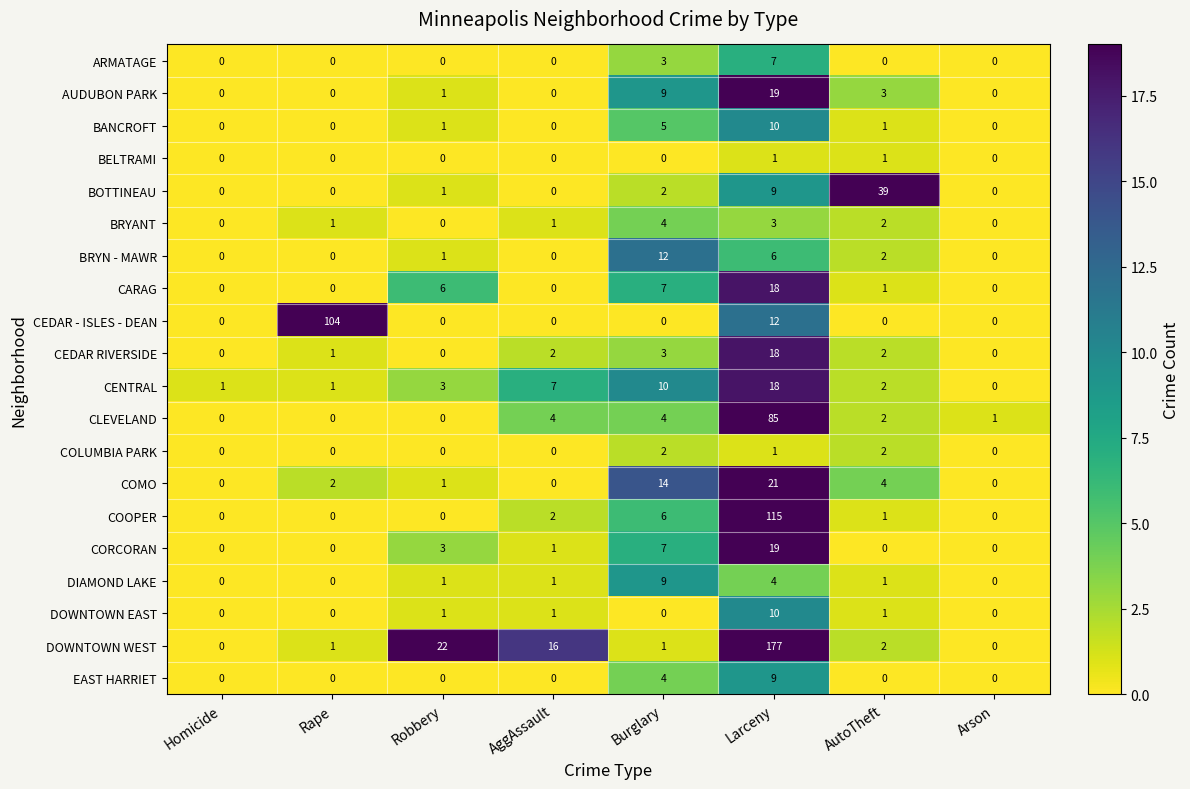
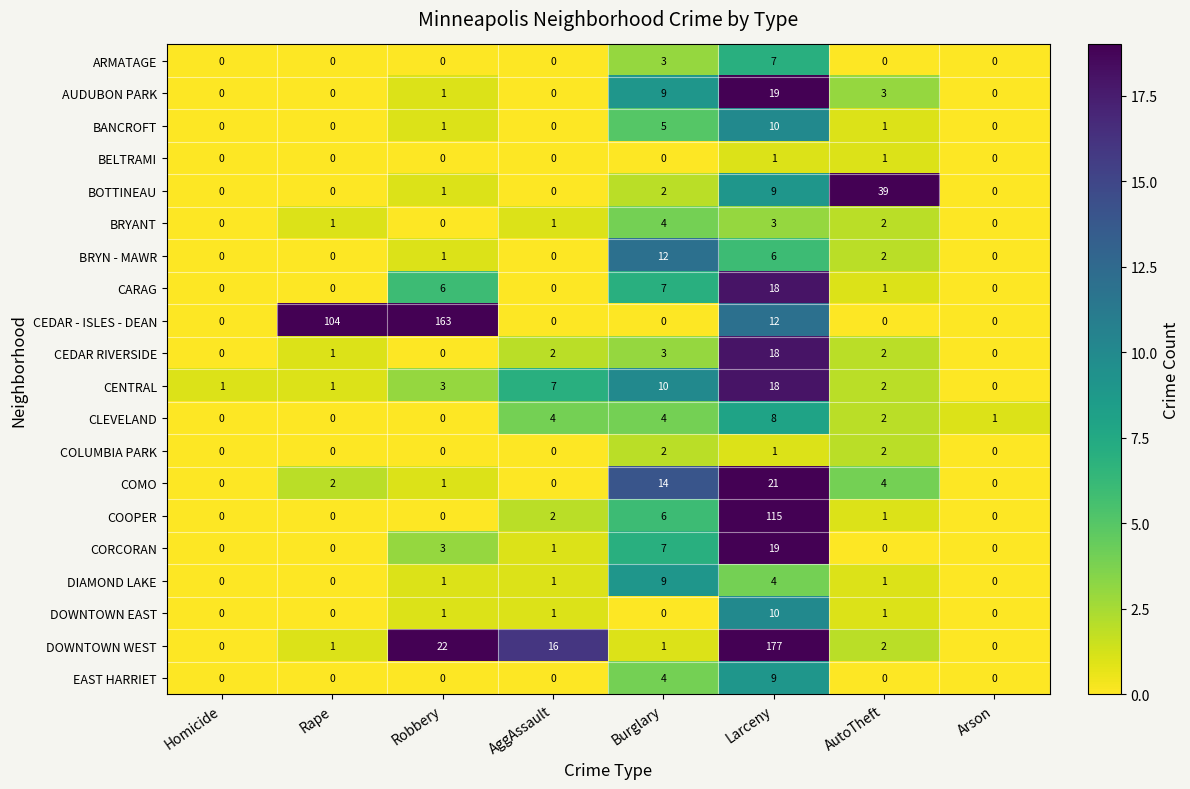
CEDAR - ISLES - DEAN, Robbery: 0 -> 163
CLEVELAND, Larceny: 85 -> 8
